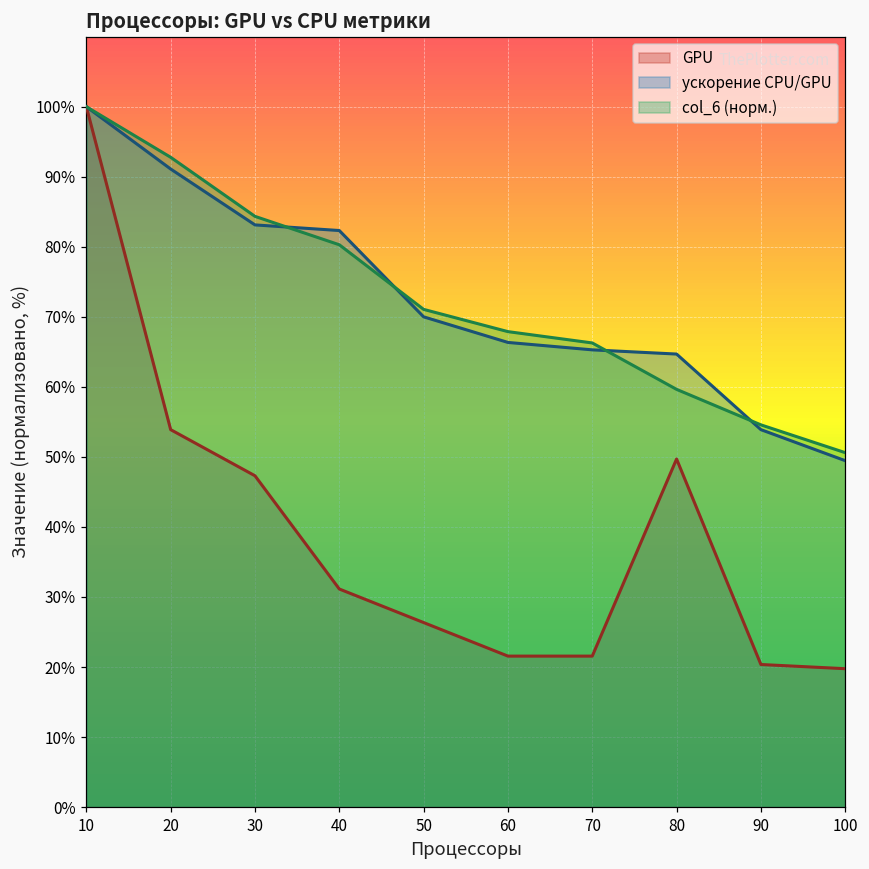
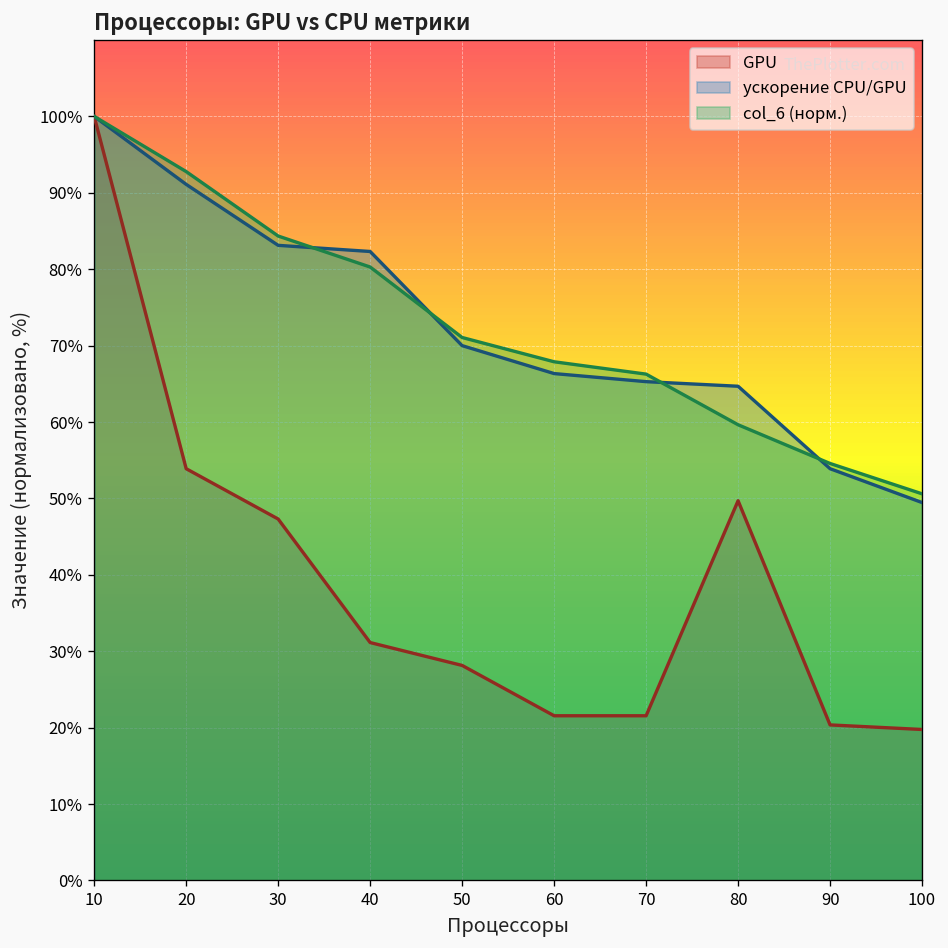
GPU, 50: 26% -> 28%
